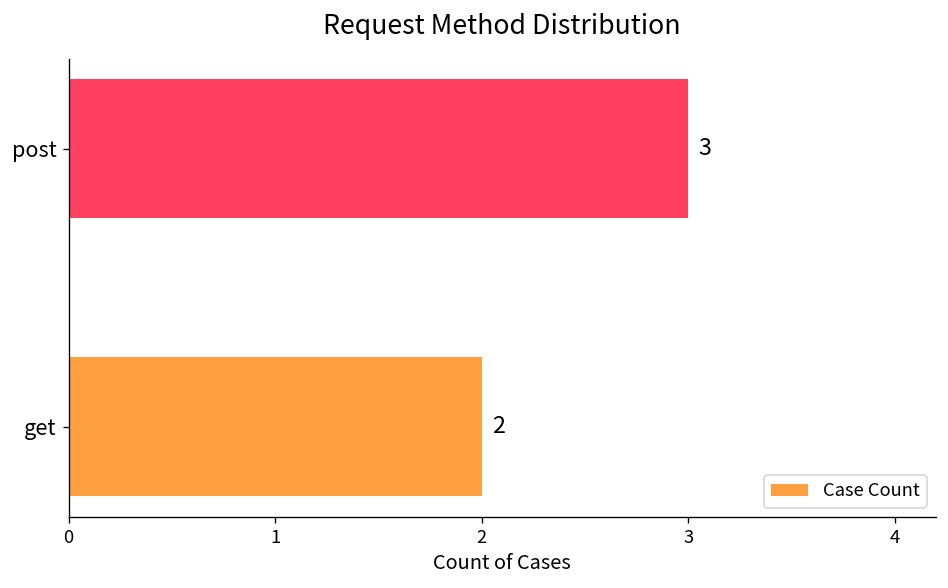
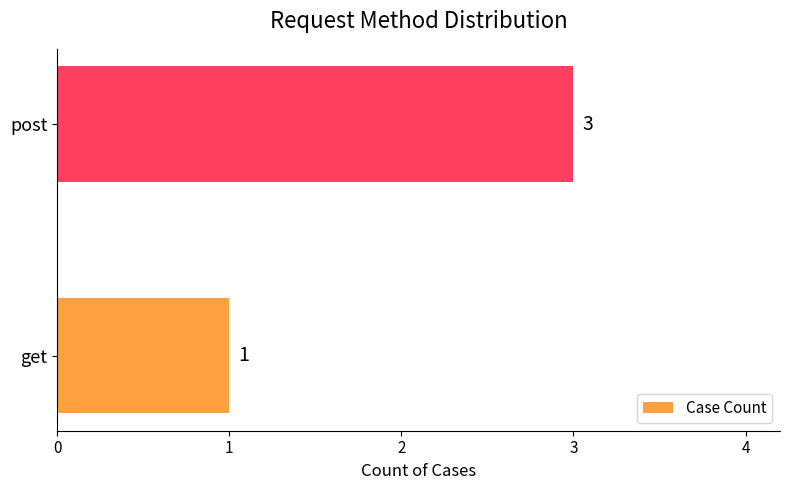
get: 2 -> 1
